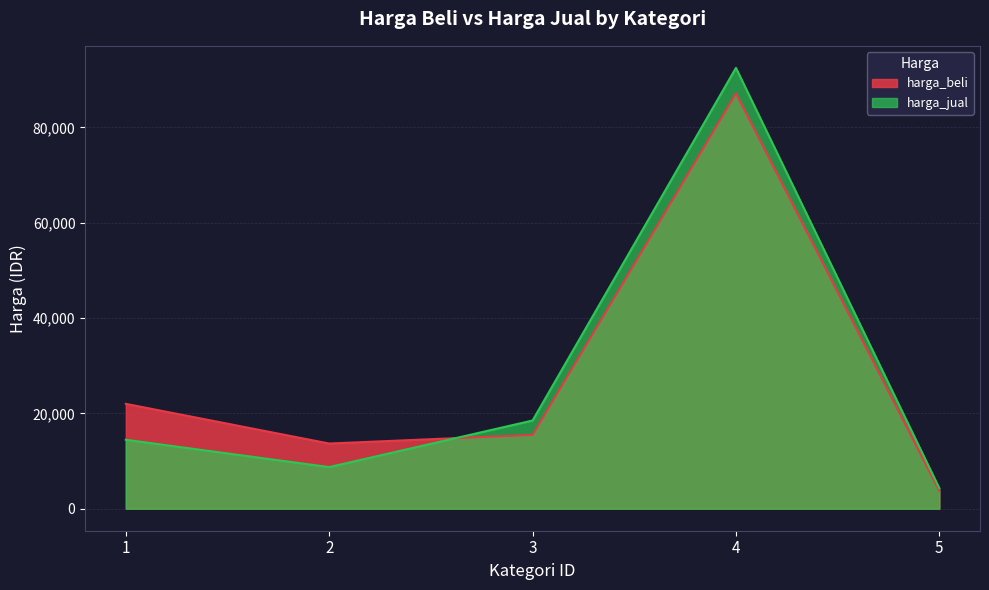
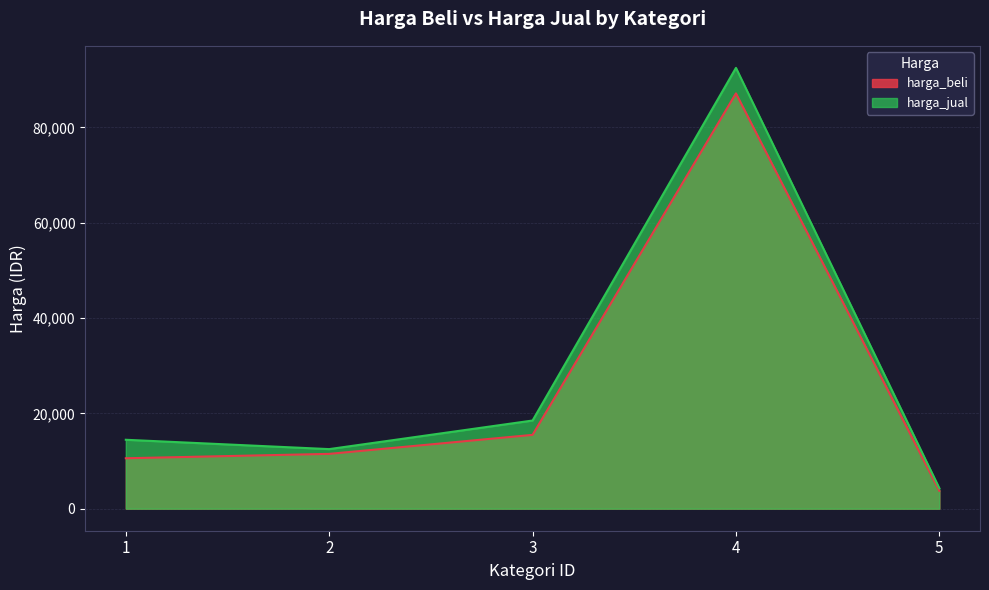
harga_beli, 1: 22,000 -> 11,000
harga_beli, 2: 14,000 -> 12,000
harga_jual, 2: 9,000 -> 13,000
